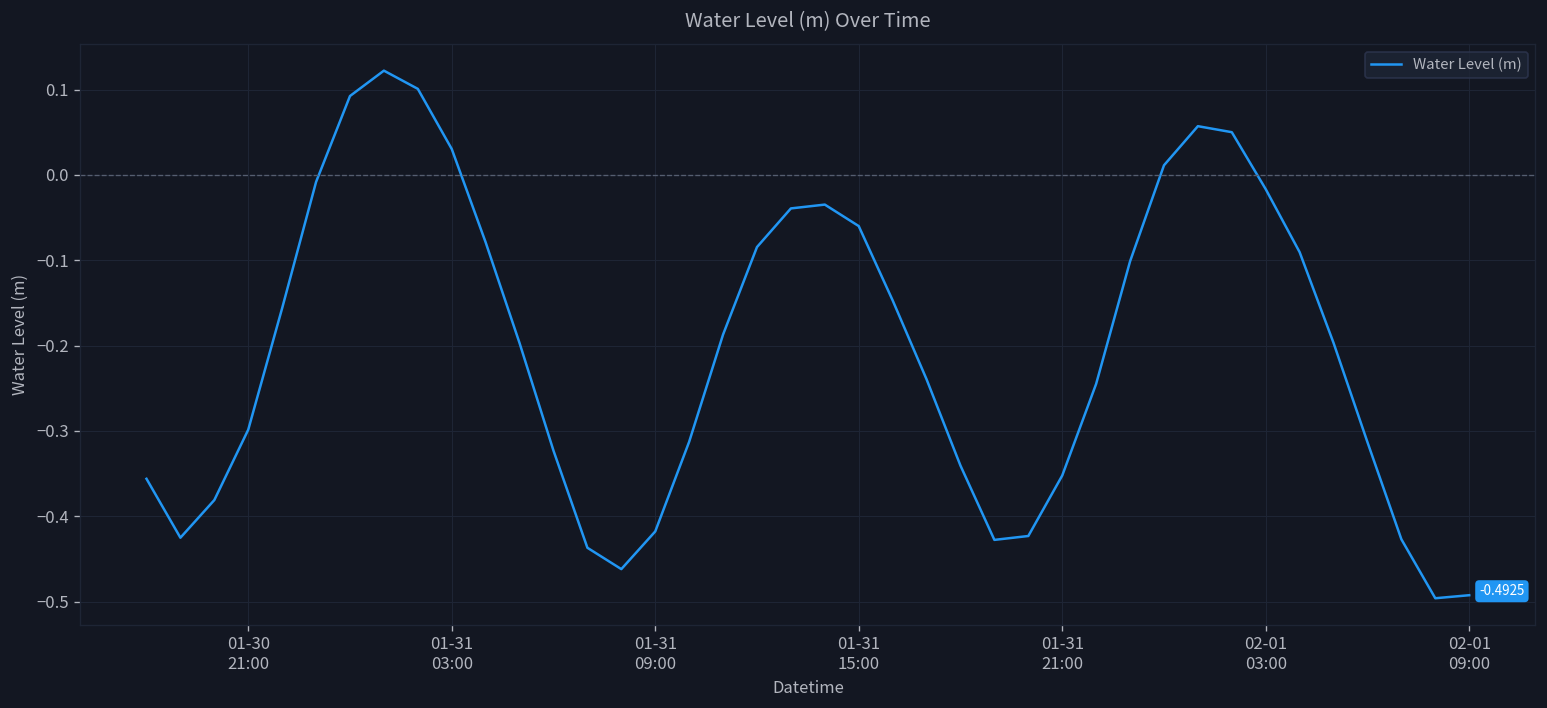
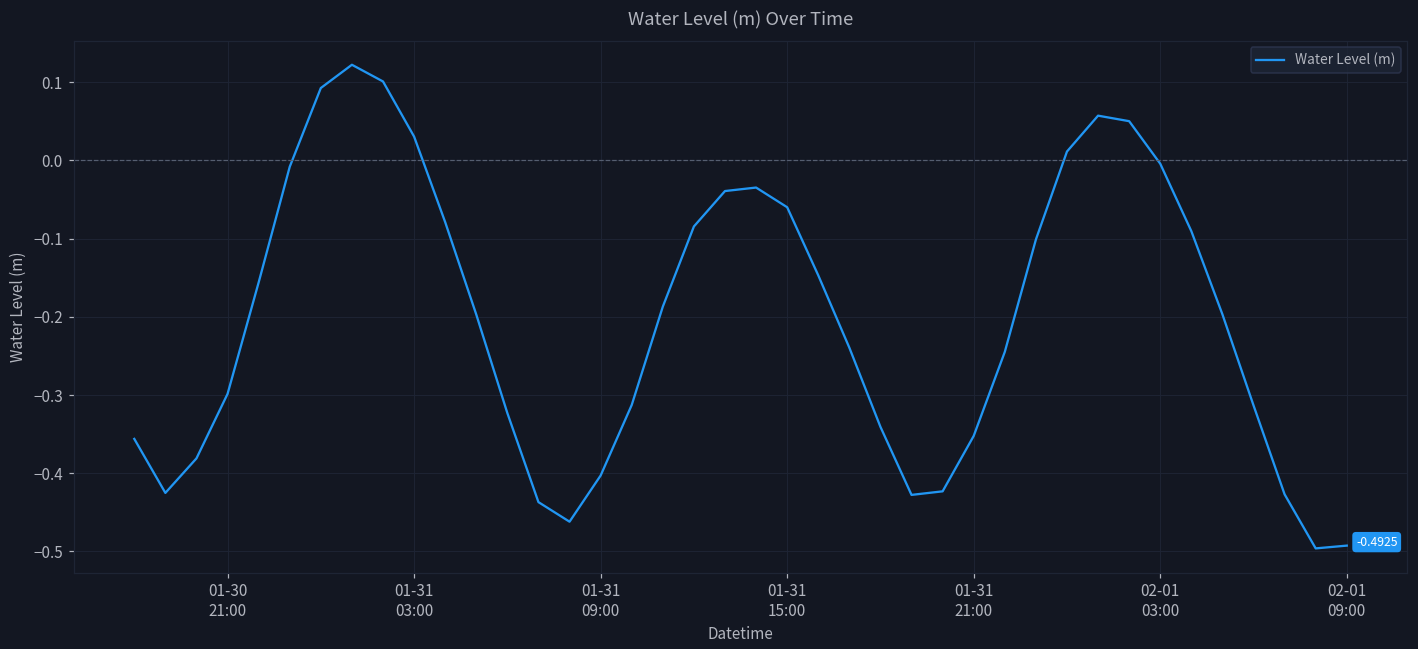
01-31 09:00: -0.42 -> -0.40
02-01 03:00: -0.02 -> 0.00
